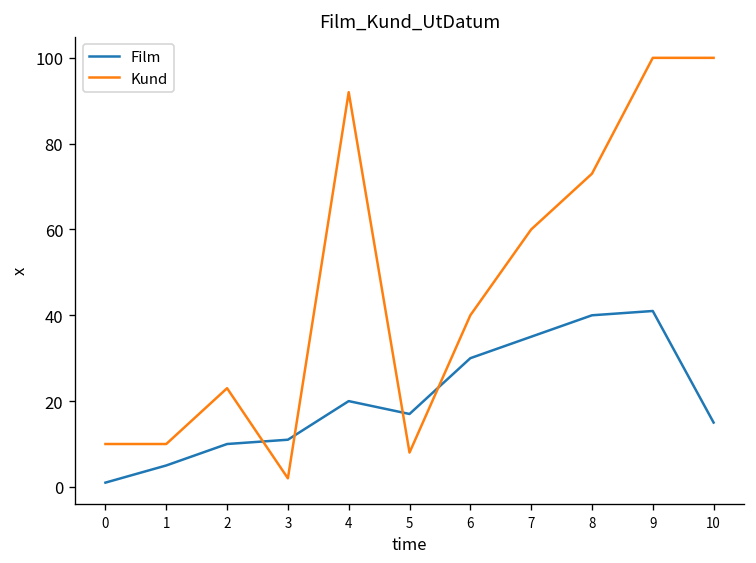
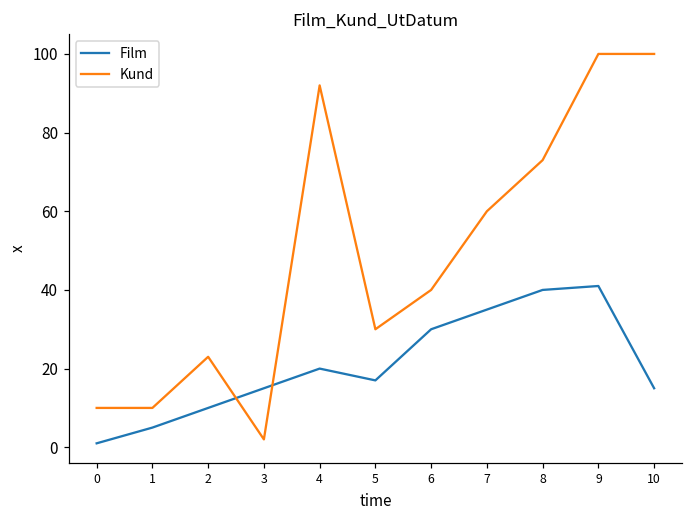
Film, 3: 11 -> 15
Kund, 5: 8 -> 30
